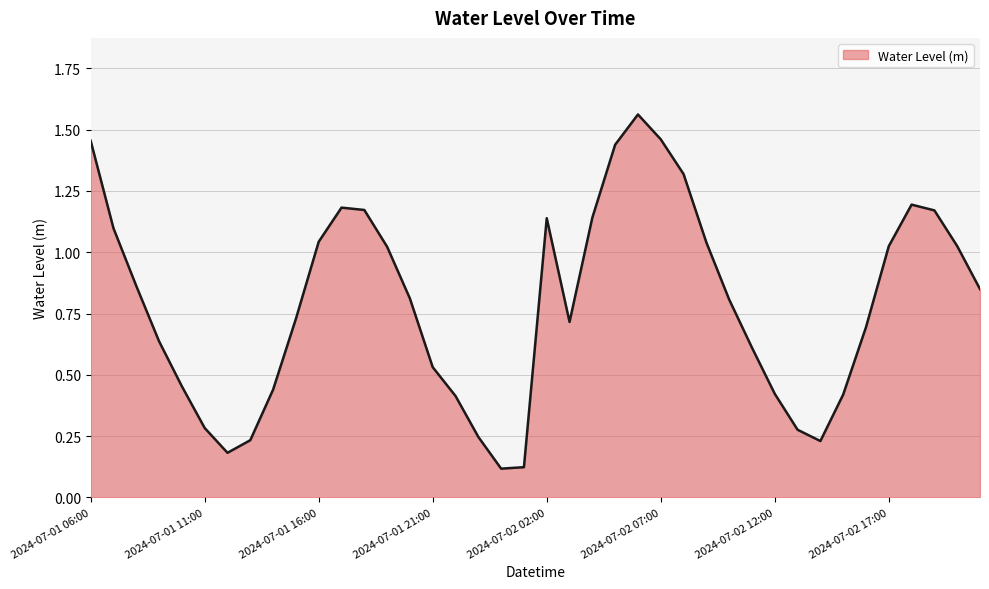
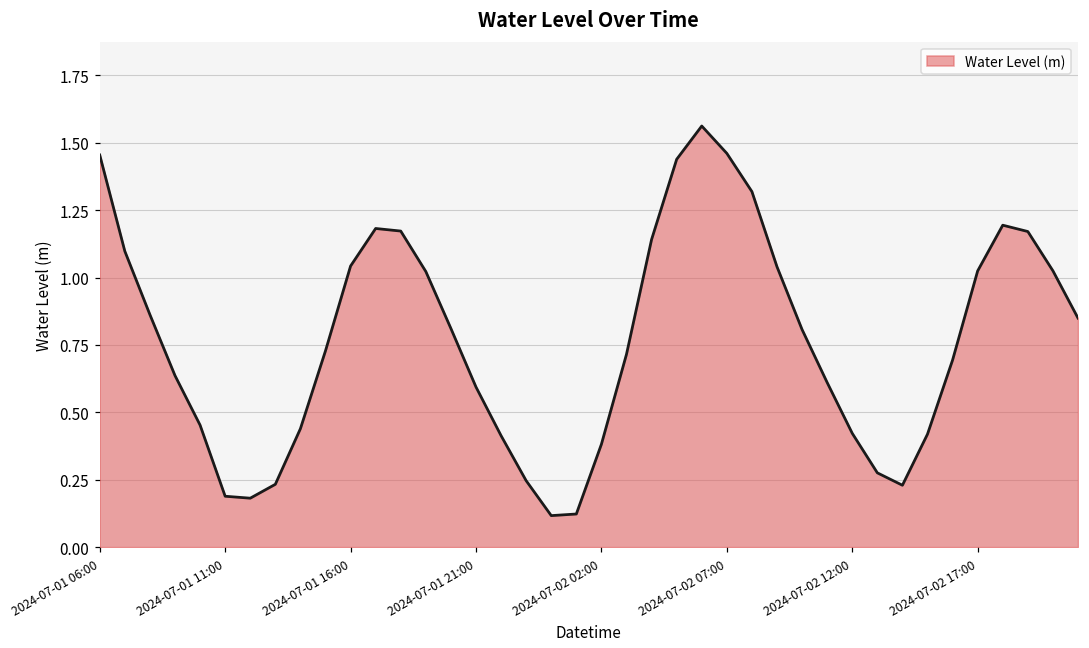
2024-07-01 11:00: 0.28 -> 0.19
2024-07-01 21:00: 0.53 -> 0.59
2024-07-02 02:00: 1.14 -> 0.38
